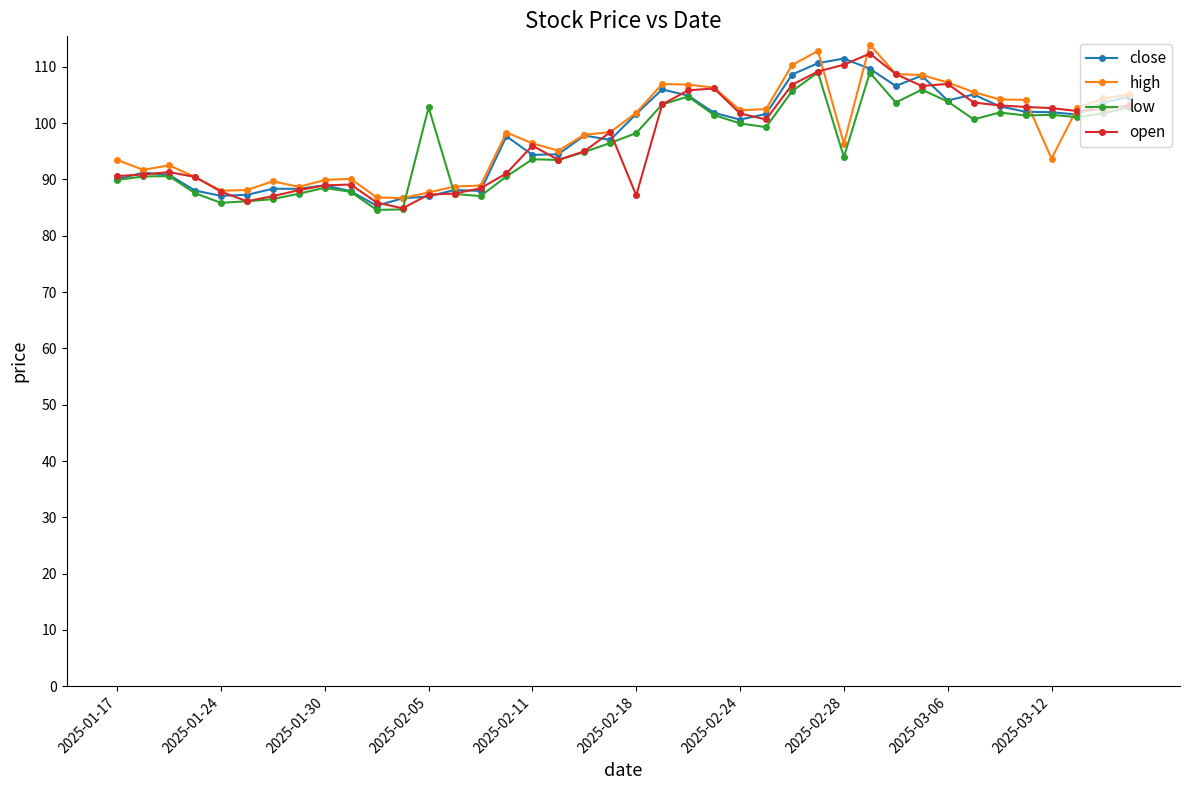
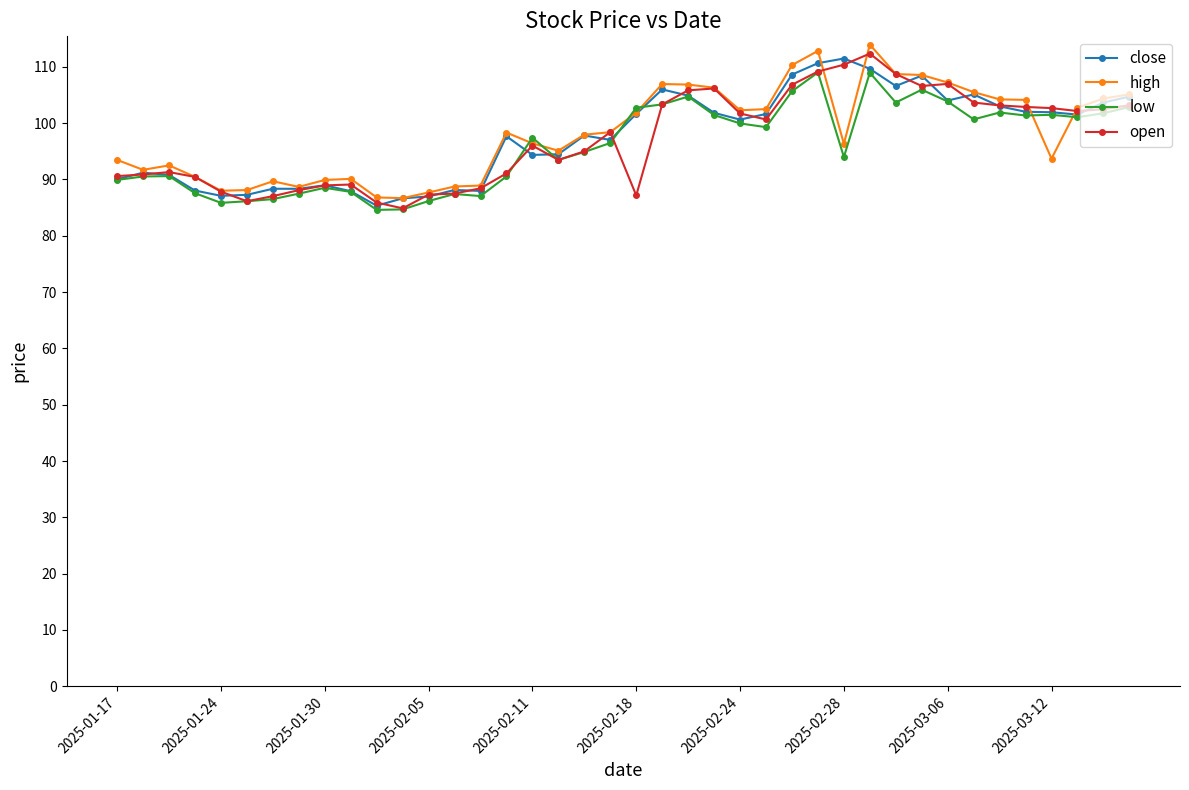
low, 2025-02-05: 103 -> 86
low, 2025-02-11: 94 -> 97
low, 2025-02-18: 98 -> 103
